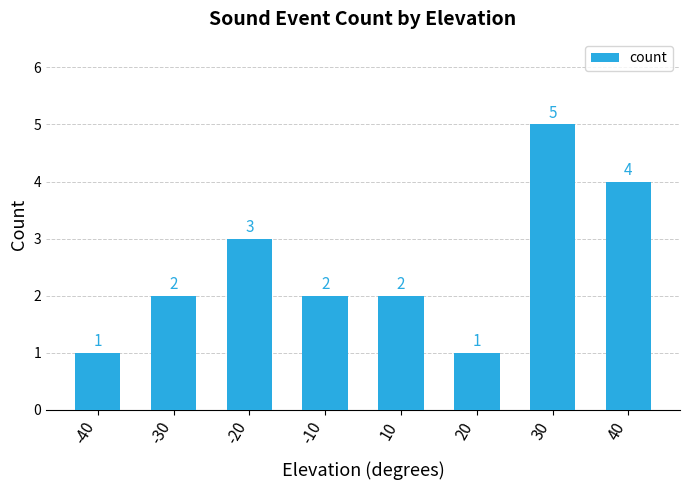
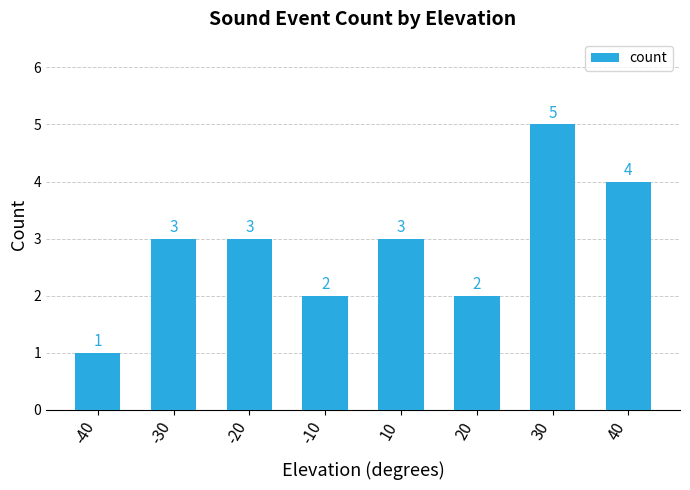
-30: 2 -> 3
10: 2 -> 3
20: 1 -> 2
